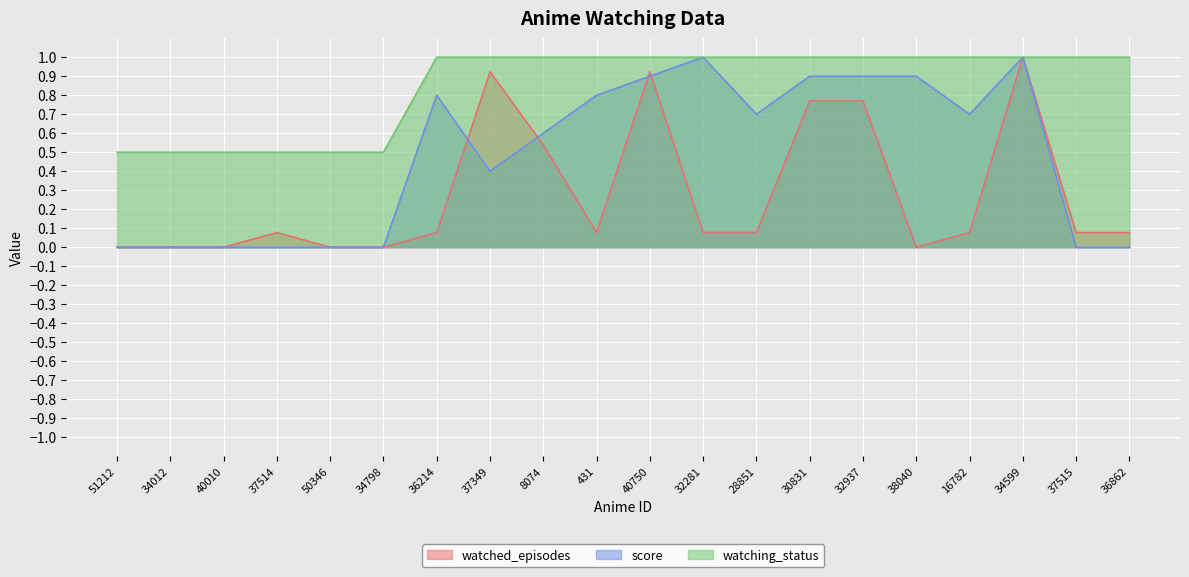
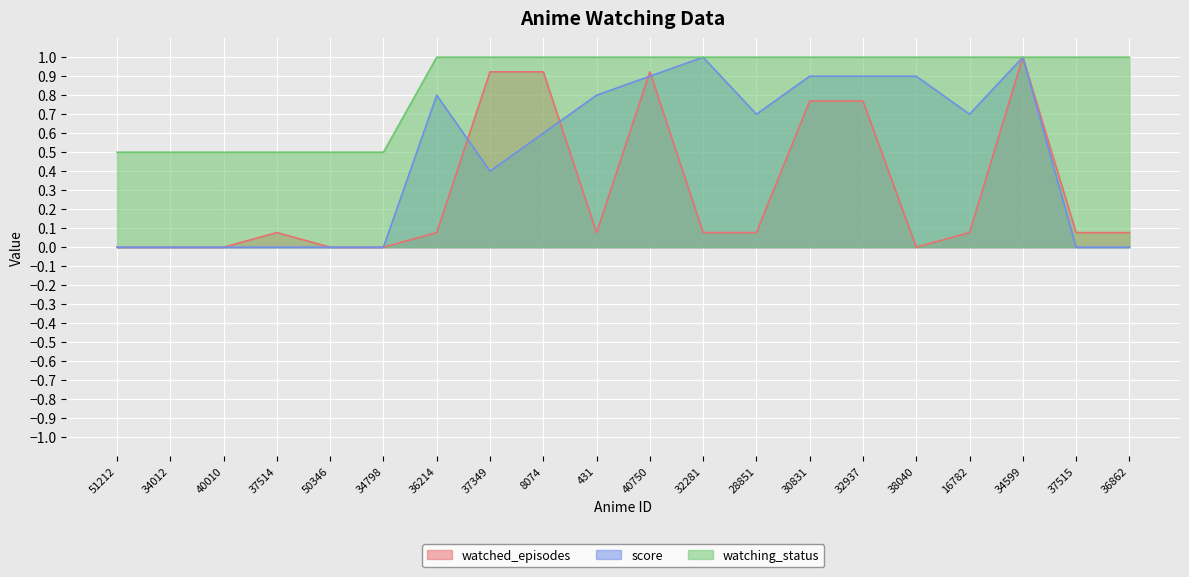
watched_episodes, 8074: 0.54 -> 0.92
